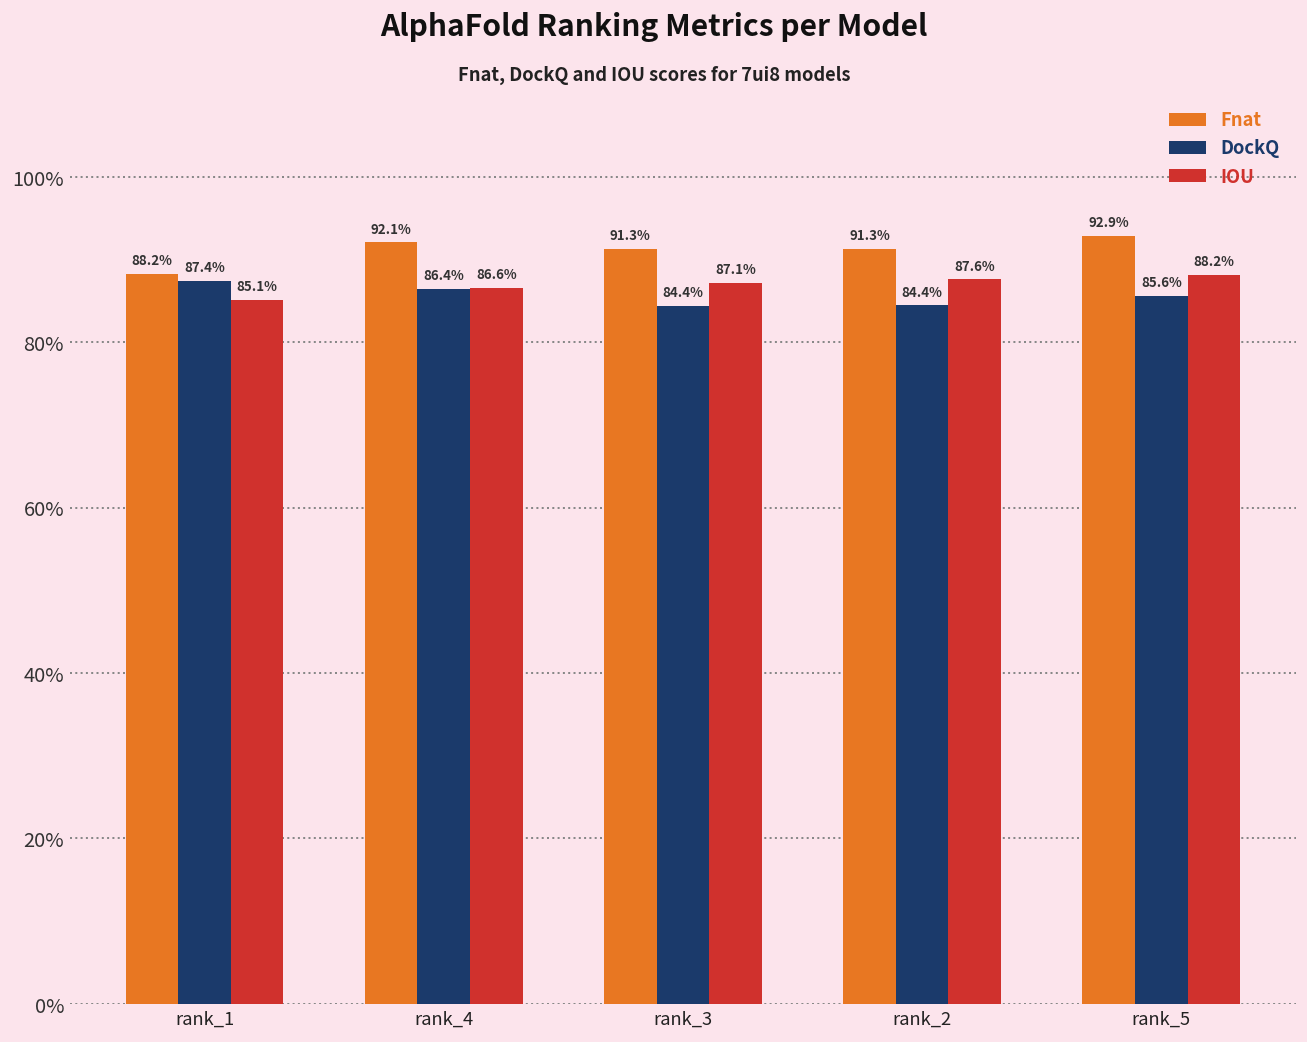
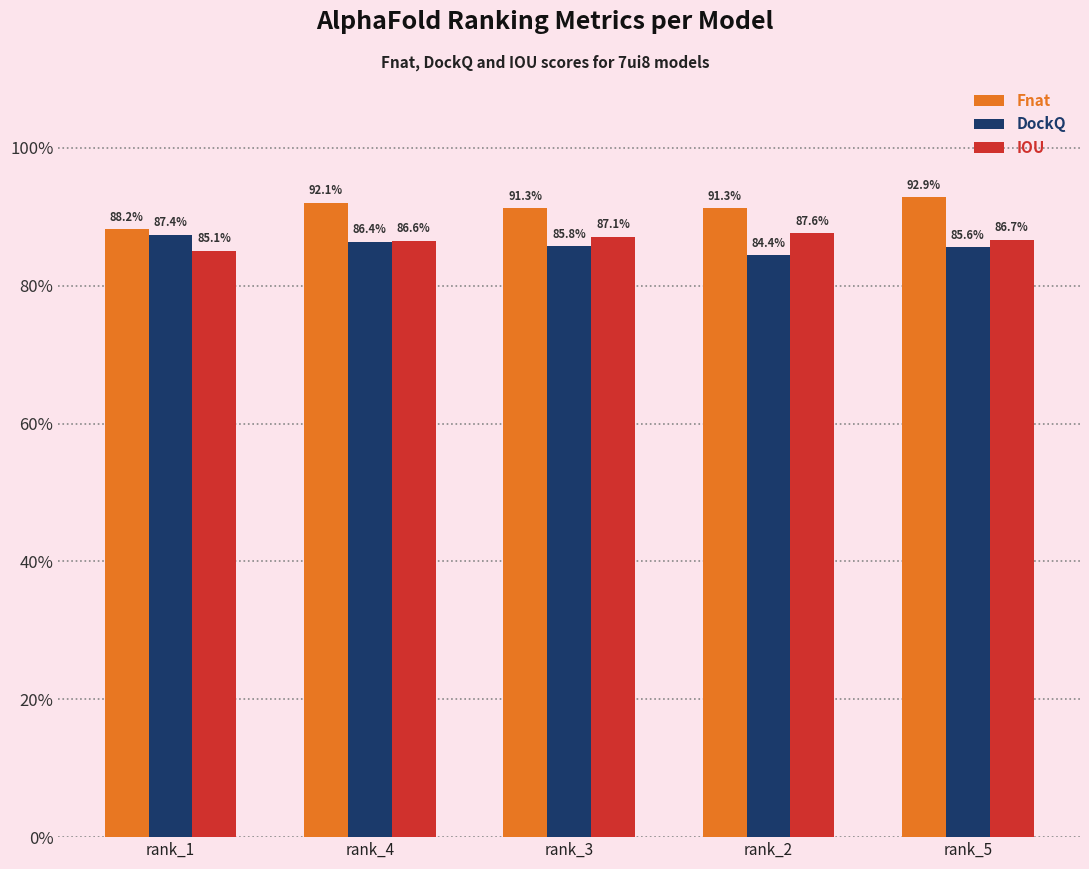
DockQ, rank_3: 84.4% -> 85.8%
IOU, rank_5: 88.2% -> 86.7%
